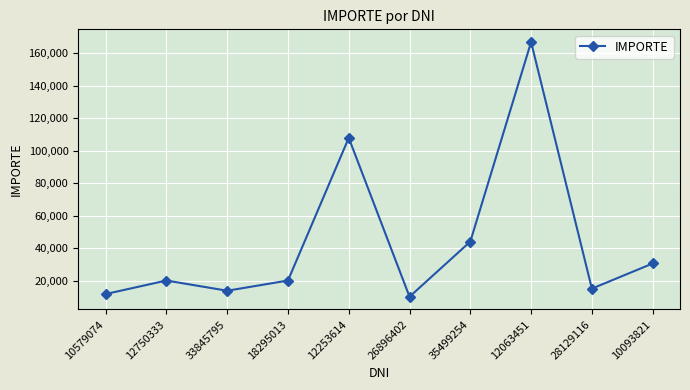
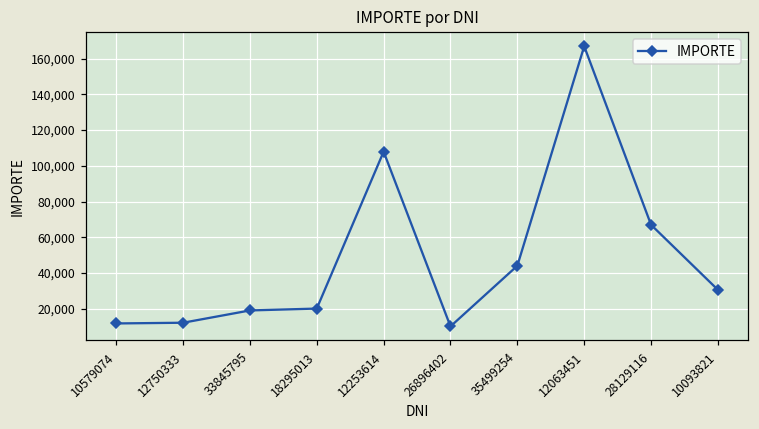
12750333: 20,000 -> 12,000
33845795: 14,000 -> 19,000
28129116: 15,000 -> 67,000
